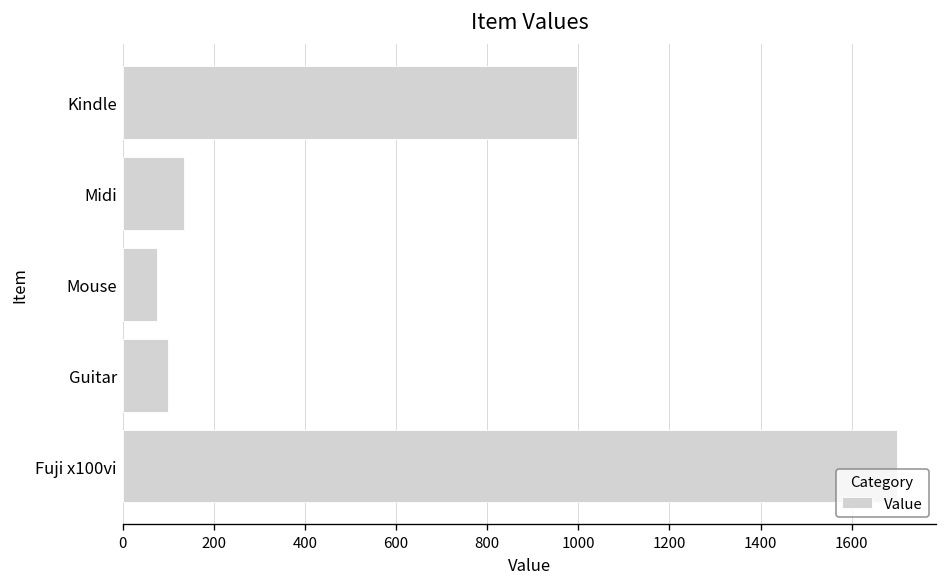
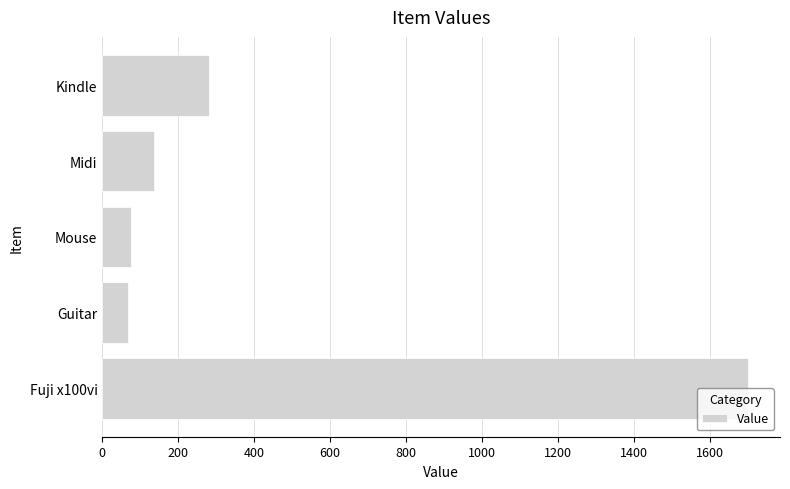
Kindle: 1000 -> 280
Guitar: 100 -> 70
